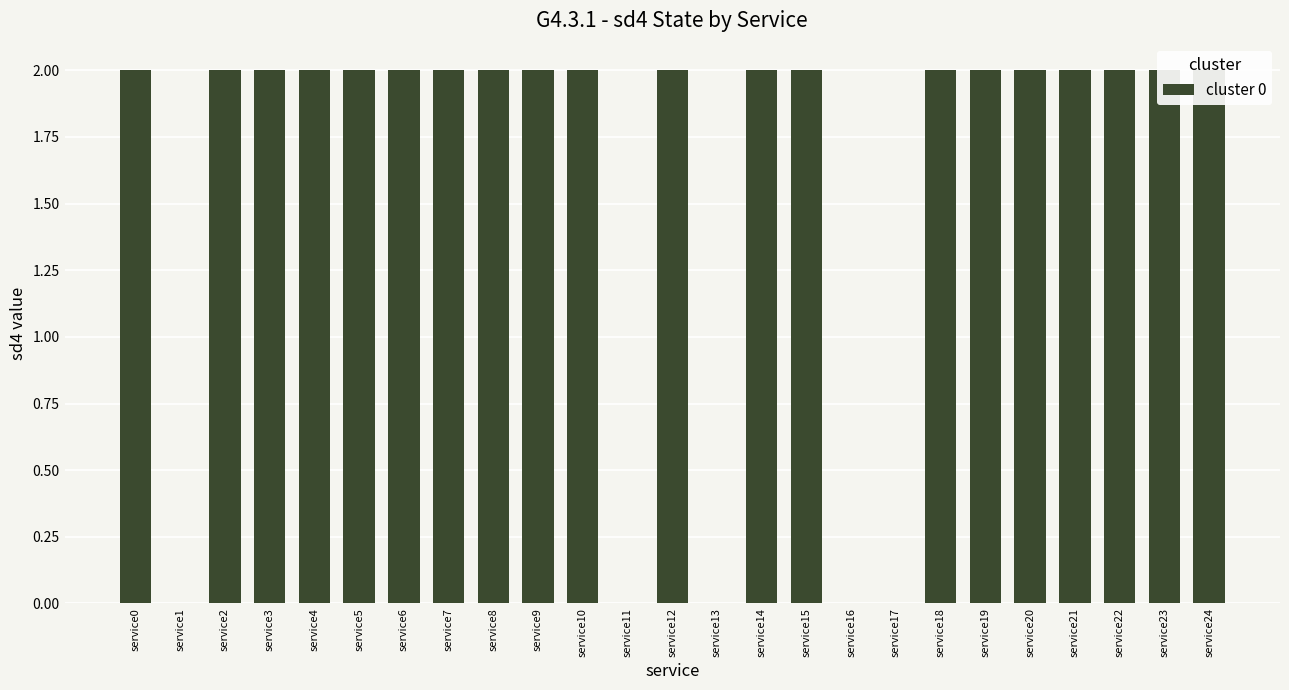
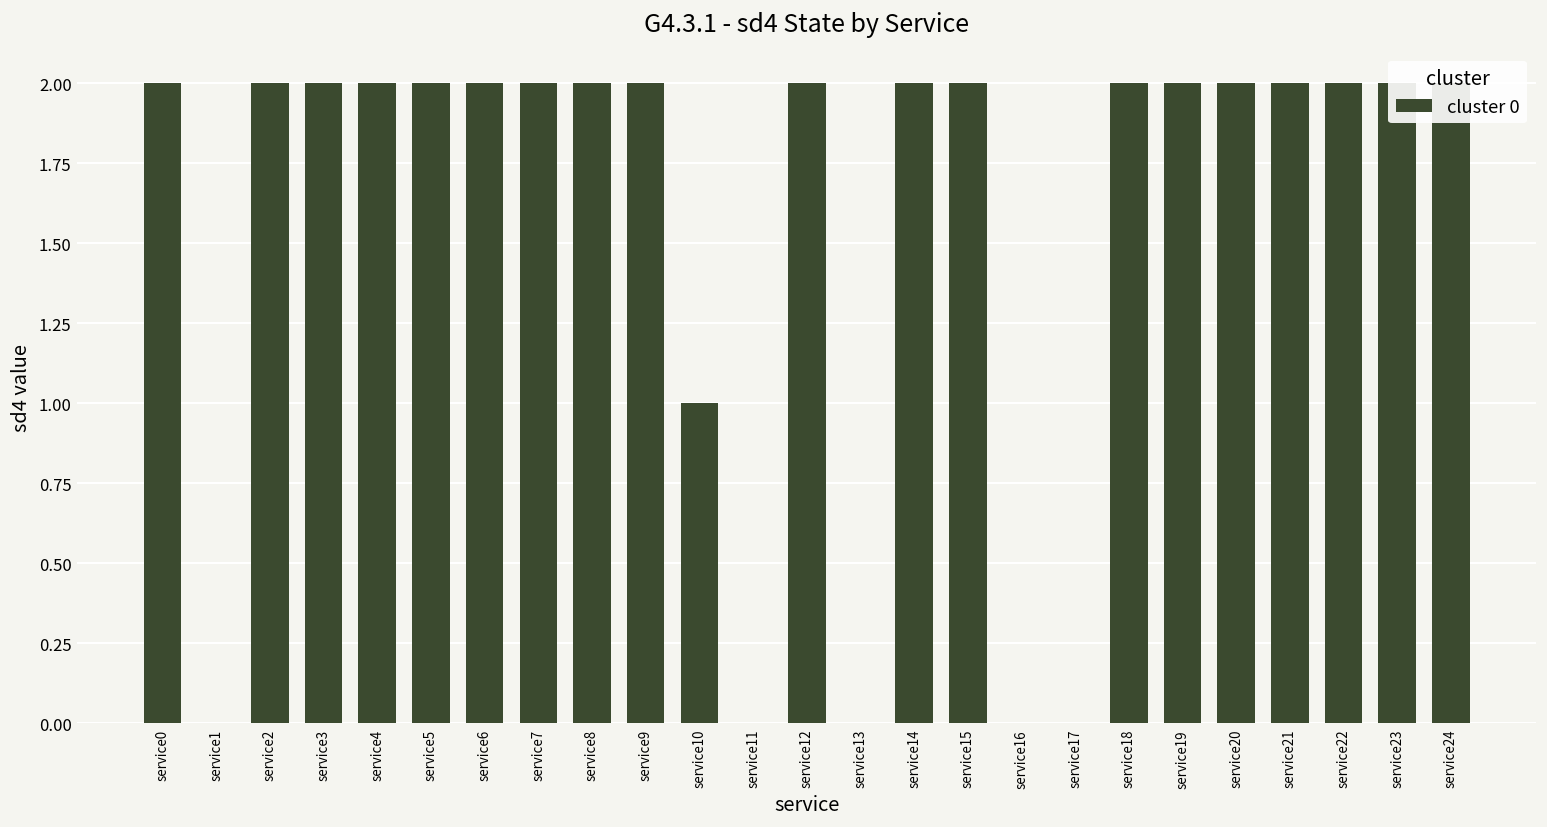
service10: 2 -> 1
